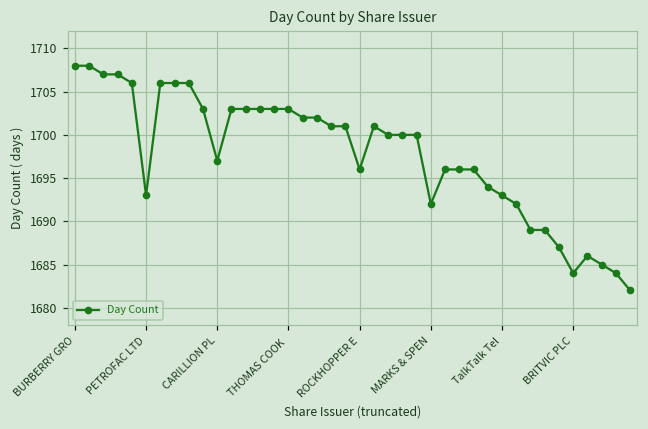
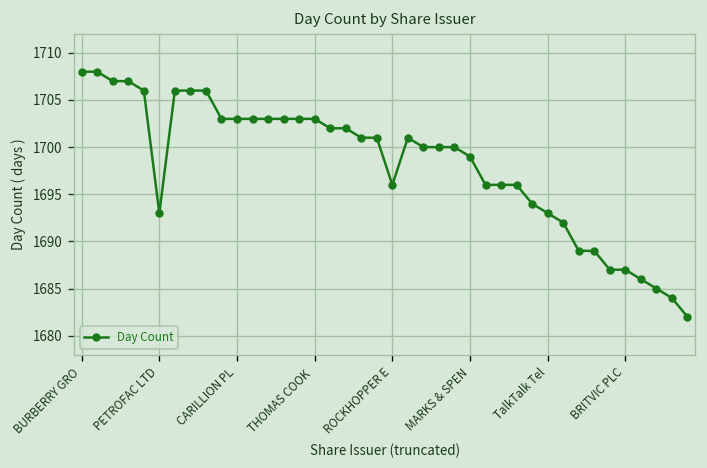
CARILLION PL: 1697 -> 1703
MARKS & SPEN: 1692 -> 1699
BRITVIC PLC: 1684 -> 1687
